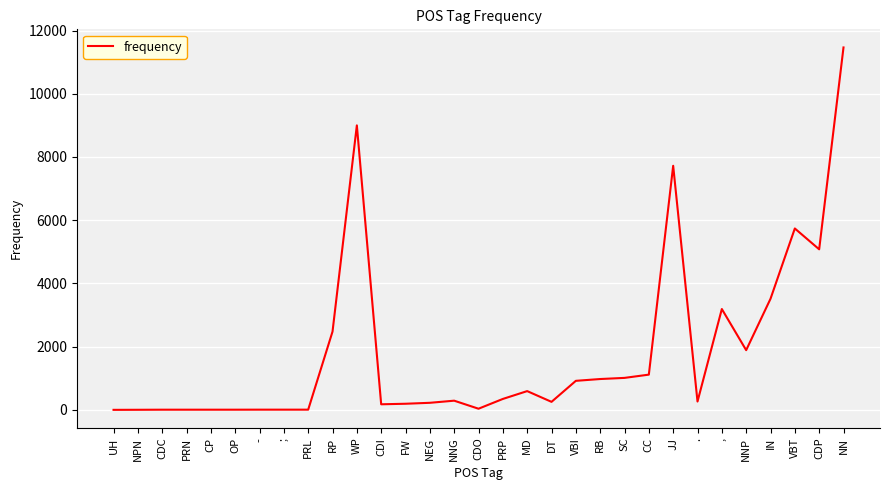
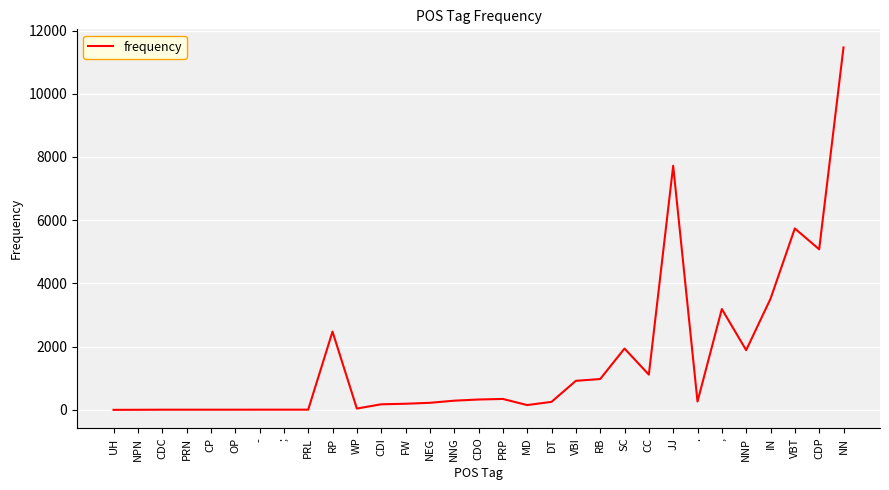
WP: 9000 -> 0
CDO: 0 -> 300
MD: 600 -> 200
SC: 1000 -> 1900
